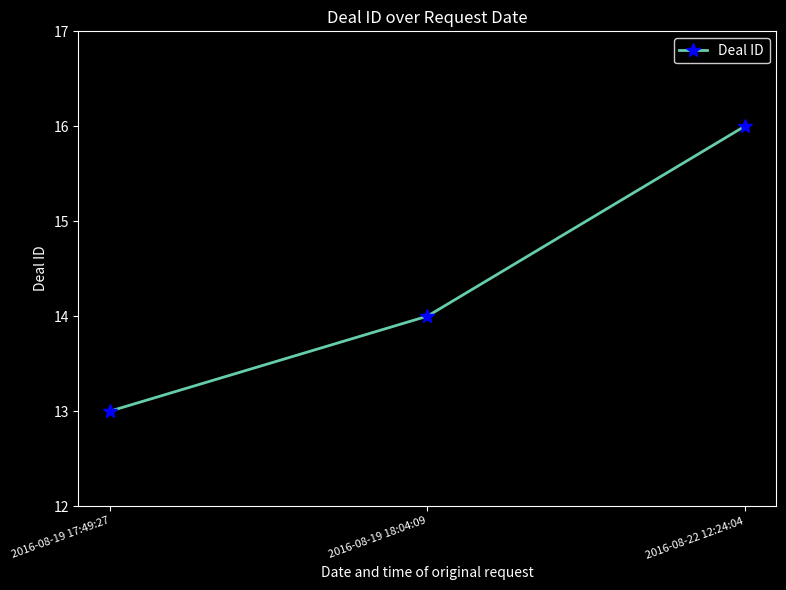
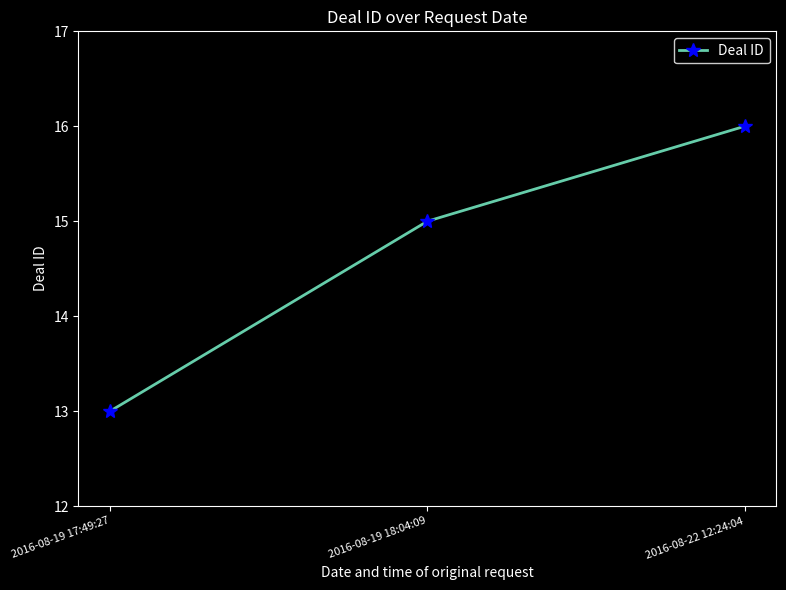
2016-08-19 18:04:09: 14 -> 15
